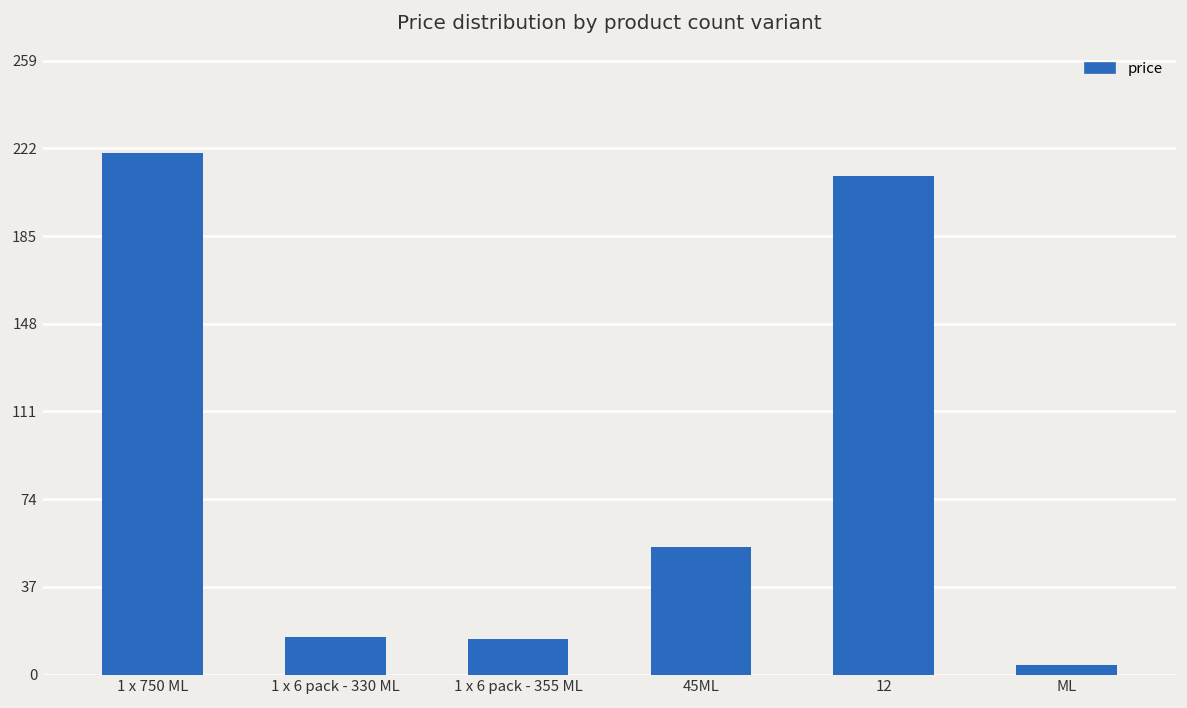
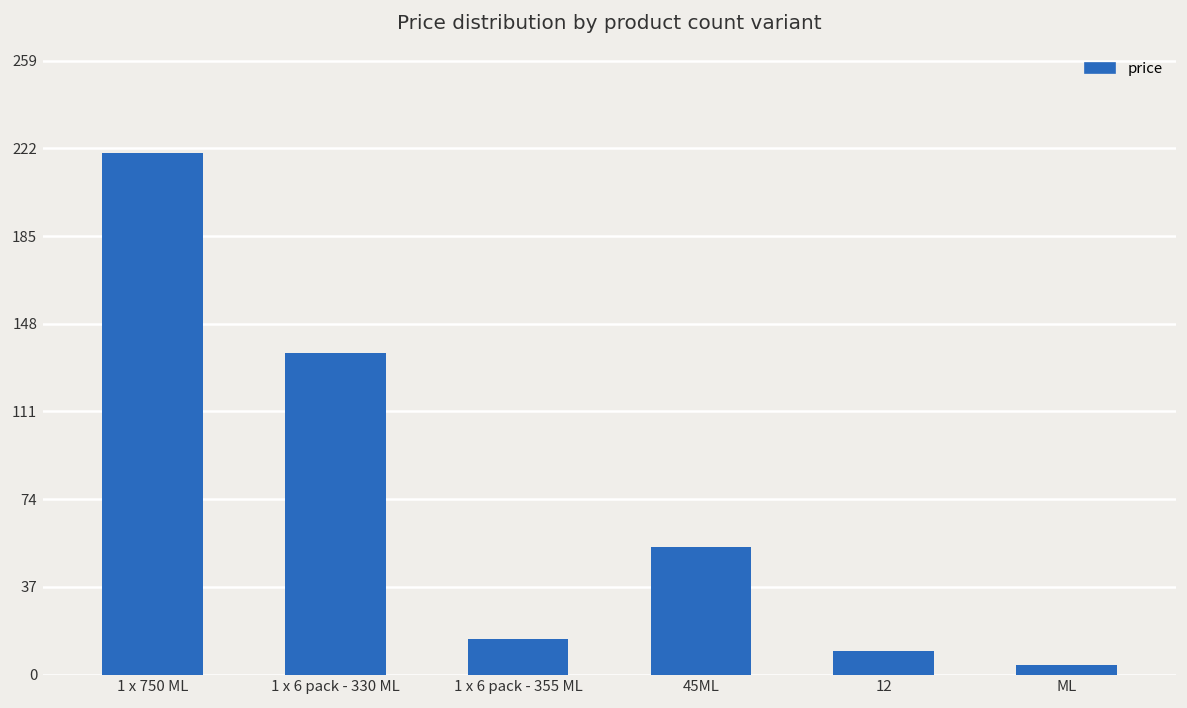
1 x 6 pack - 330 ML: 16 -> 136
12: 211 -> 10
